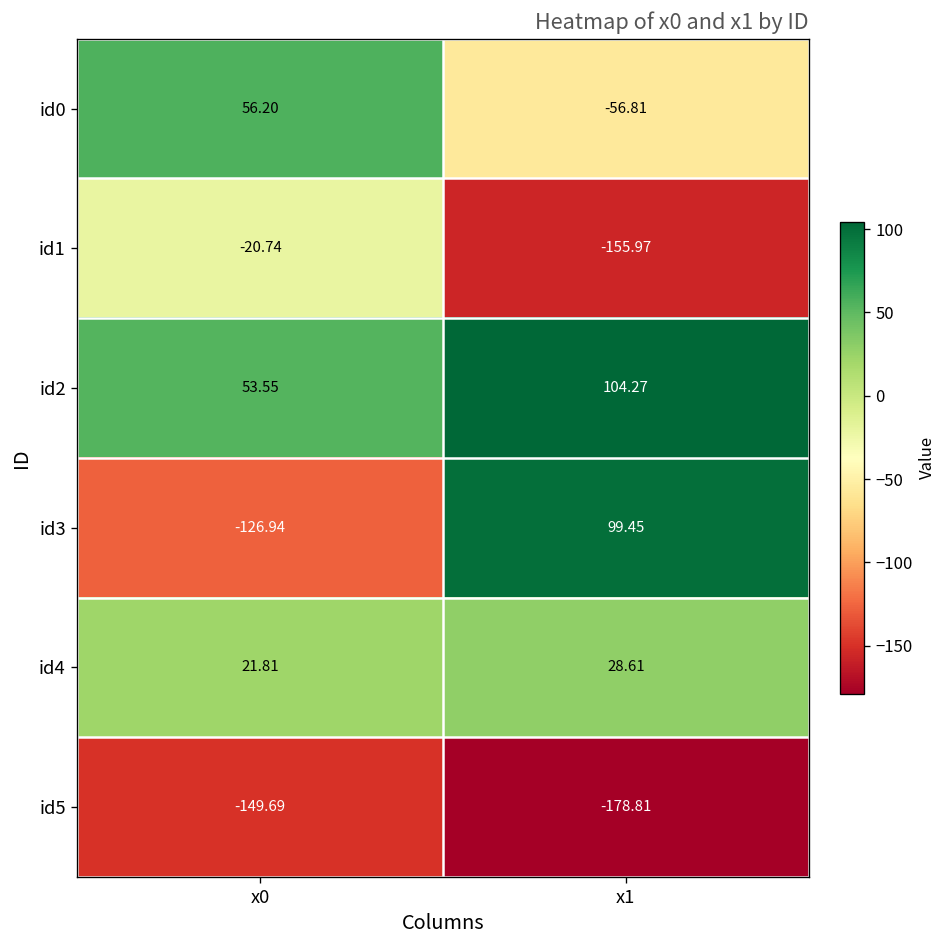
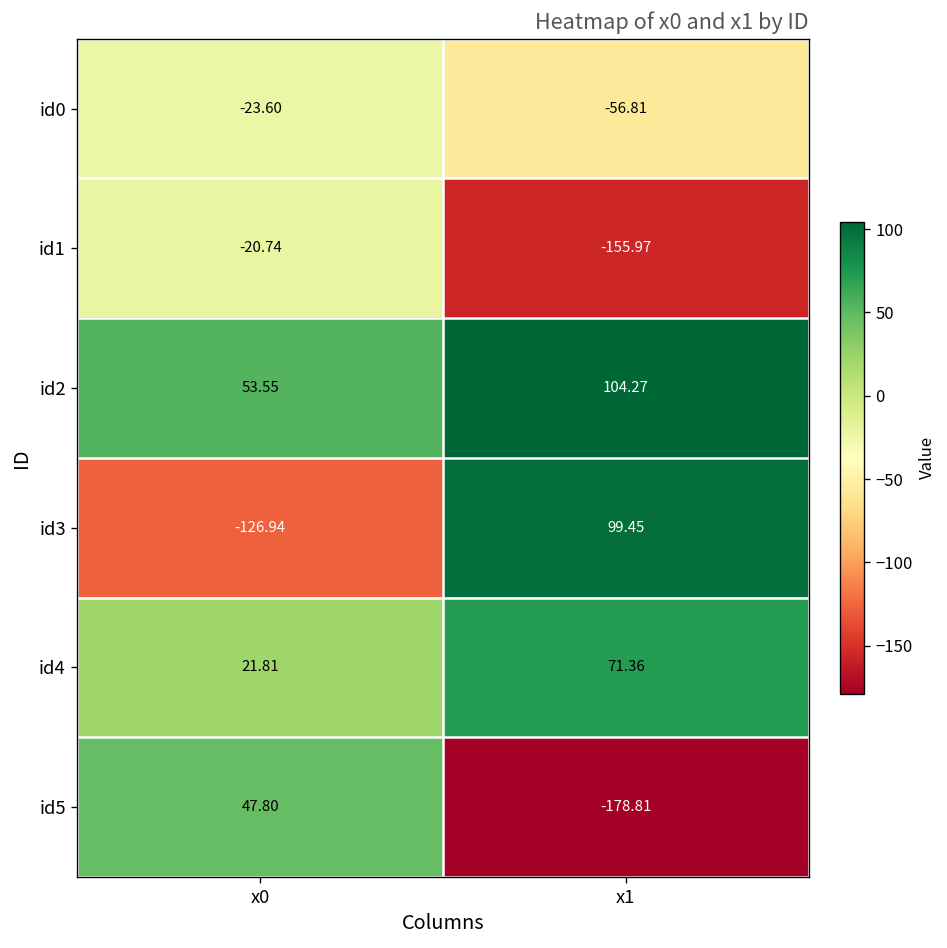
id0, x0: 56.20 -> -23.60
id4, x1: 28.61 -> 71.36
id5, x0: -149.69 -> 47.80
